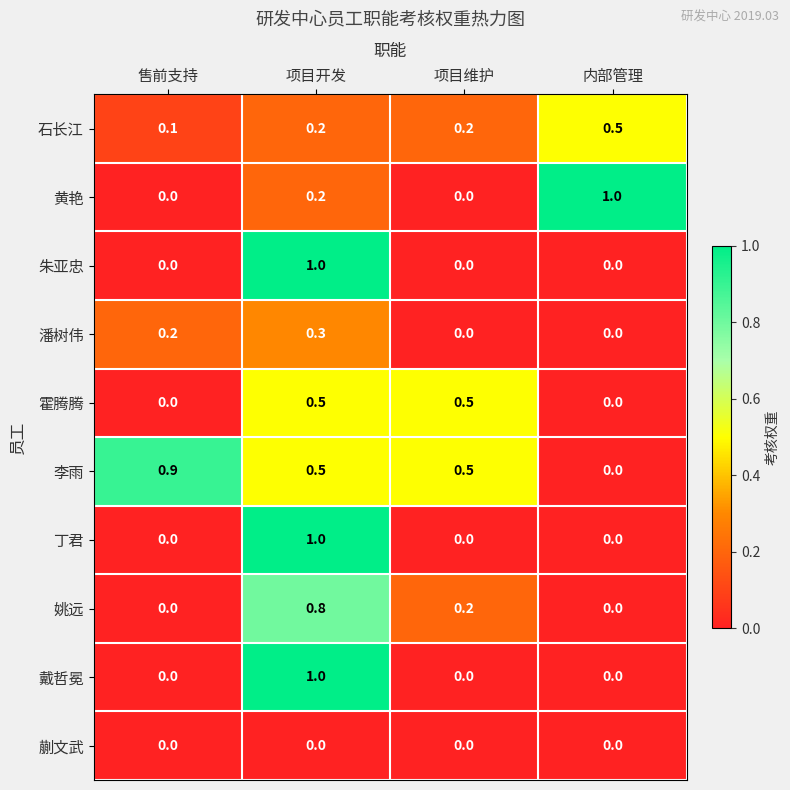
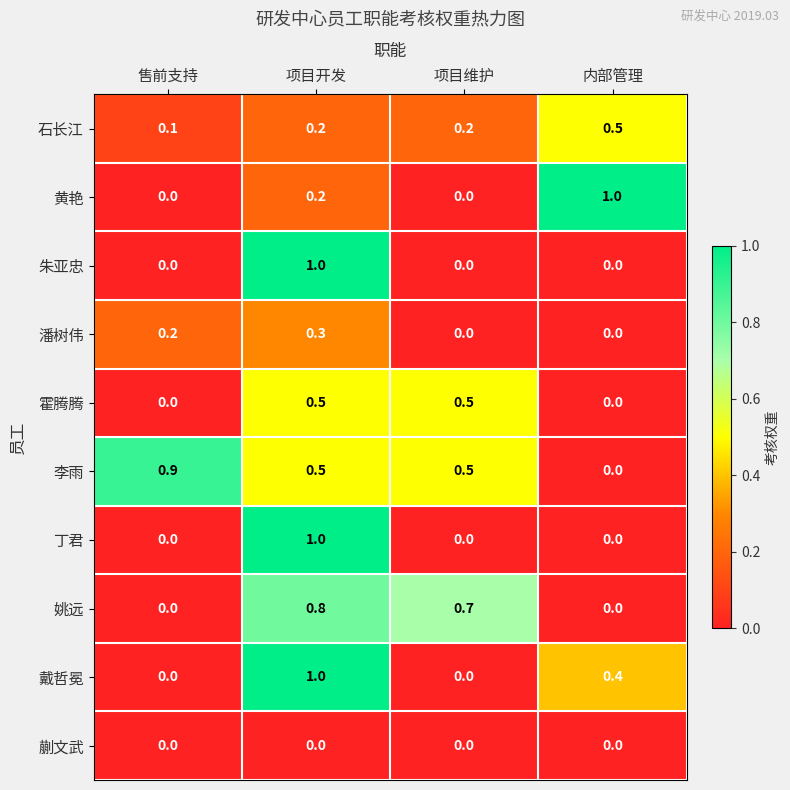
姚远, 项目维护: 0.2 -> 0.7
戴哲冕, 内部管理: 0.0 -> 0.4
